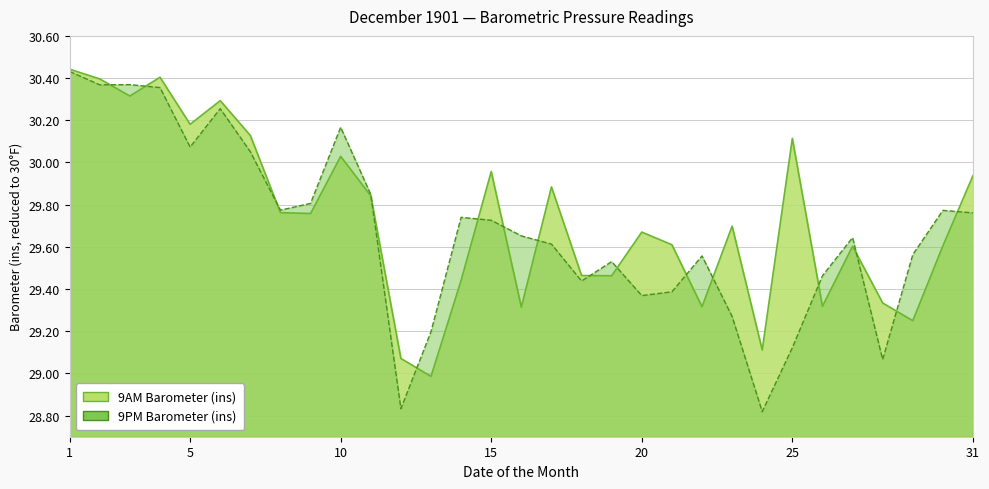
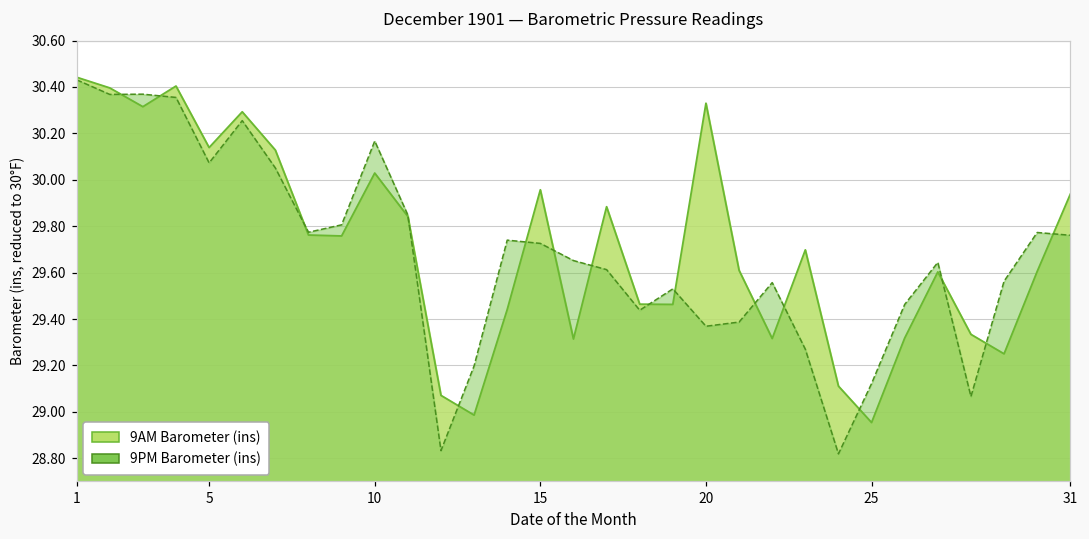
9AM Barometer (ins), 5: 30.18 -> 30.14
9AM Barometer (ins), 20: 29.67 -> 30.33
9AM Barometer (ins), 25: 30.11 -> 28.95
